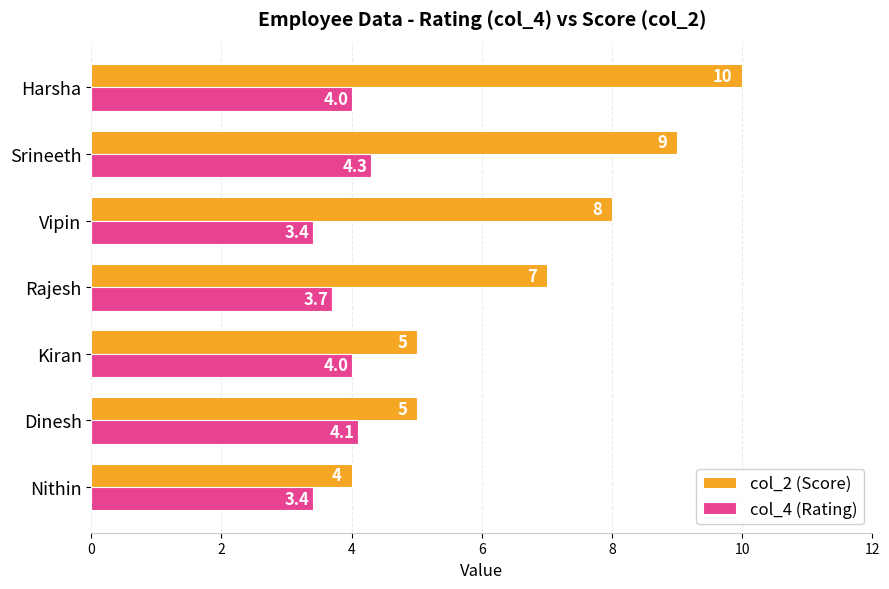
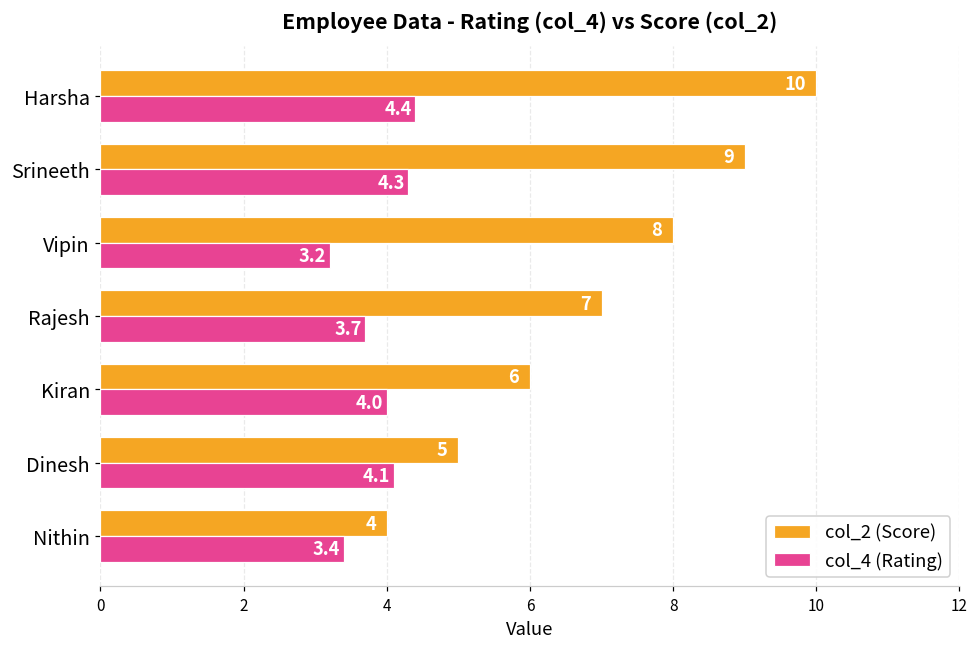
col_4 (Rating), Harsha: 4.0 -> 4.4
col_4 (Rating), Vipin: 3.4 -> 3.2
col_2 (Score), Kiran: 5 -> 6
